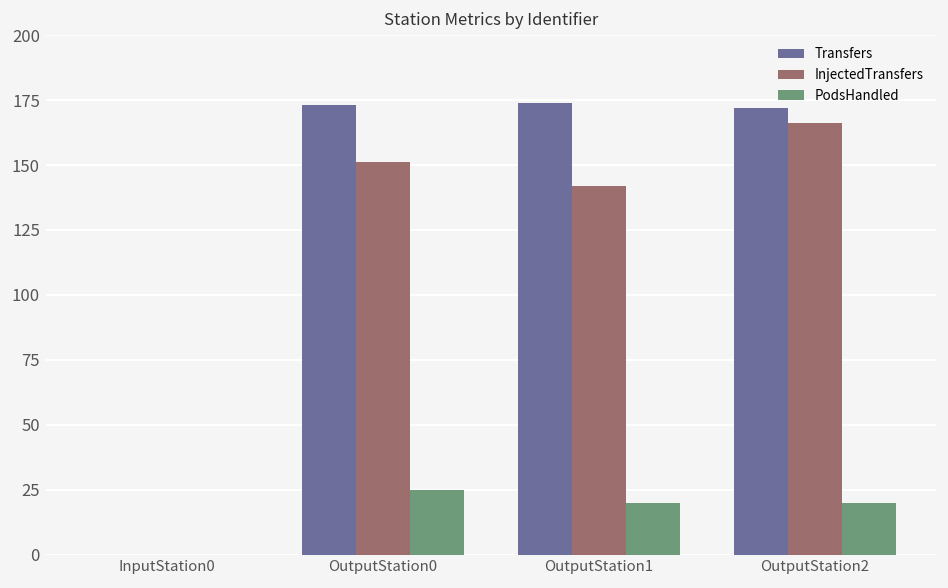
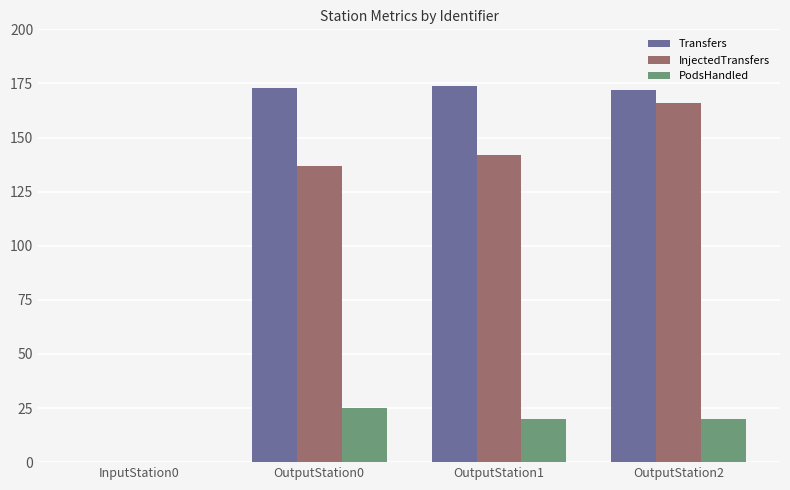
InjectedTransfers, OutputStation0: 151 -> 137
